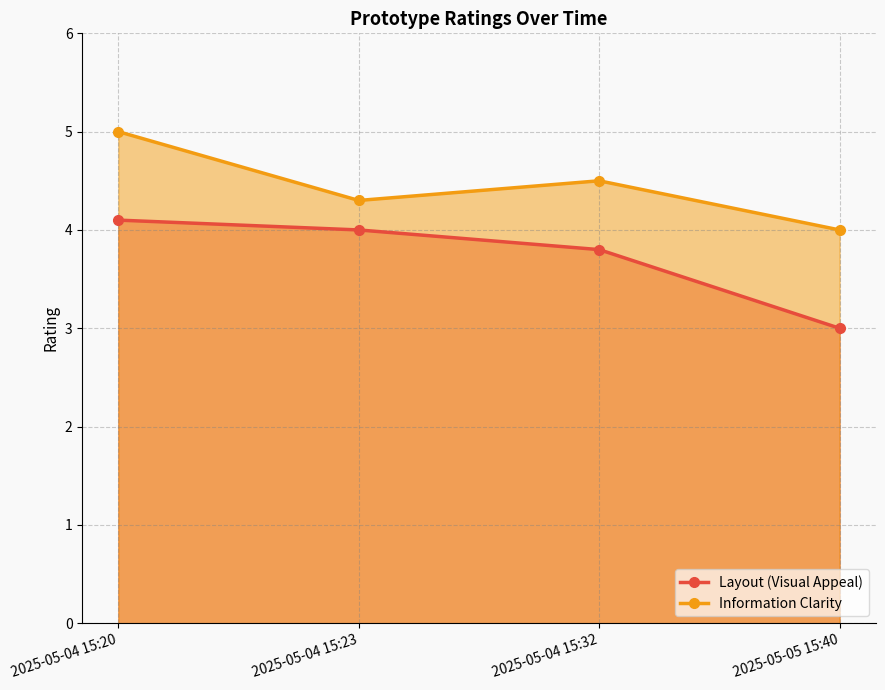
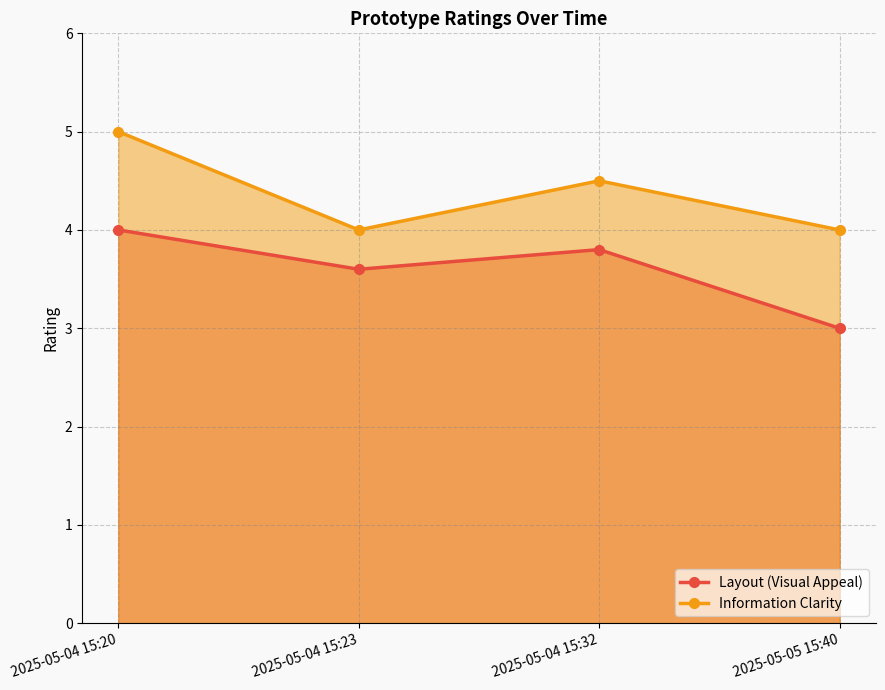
Layout (Visual Appeal), 2025-05-04 15:20: 4.1 -> 4.0
Layout (Visual Appeal), 2025-05-04 15:23: 4.0 -> 3.6
Information Clarity, 2025-05-04 15:23: 4.3 -> 4.0
